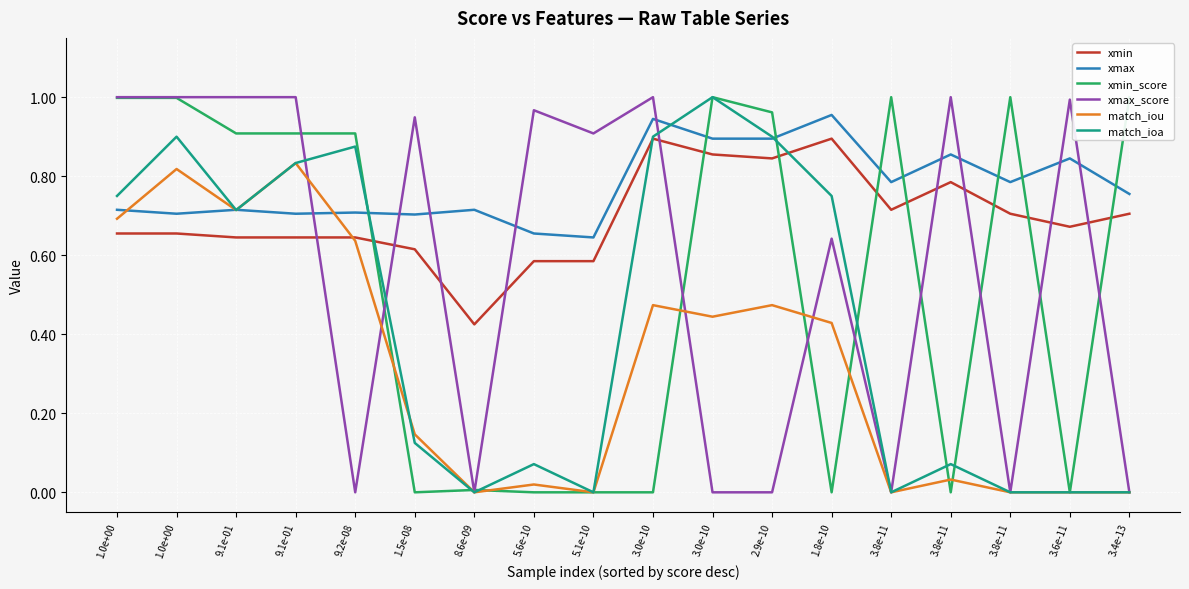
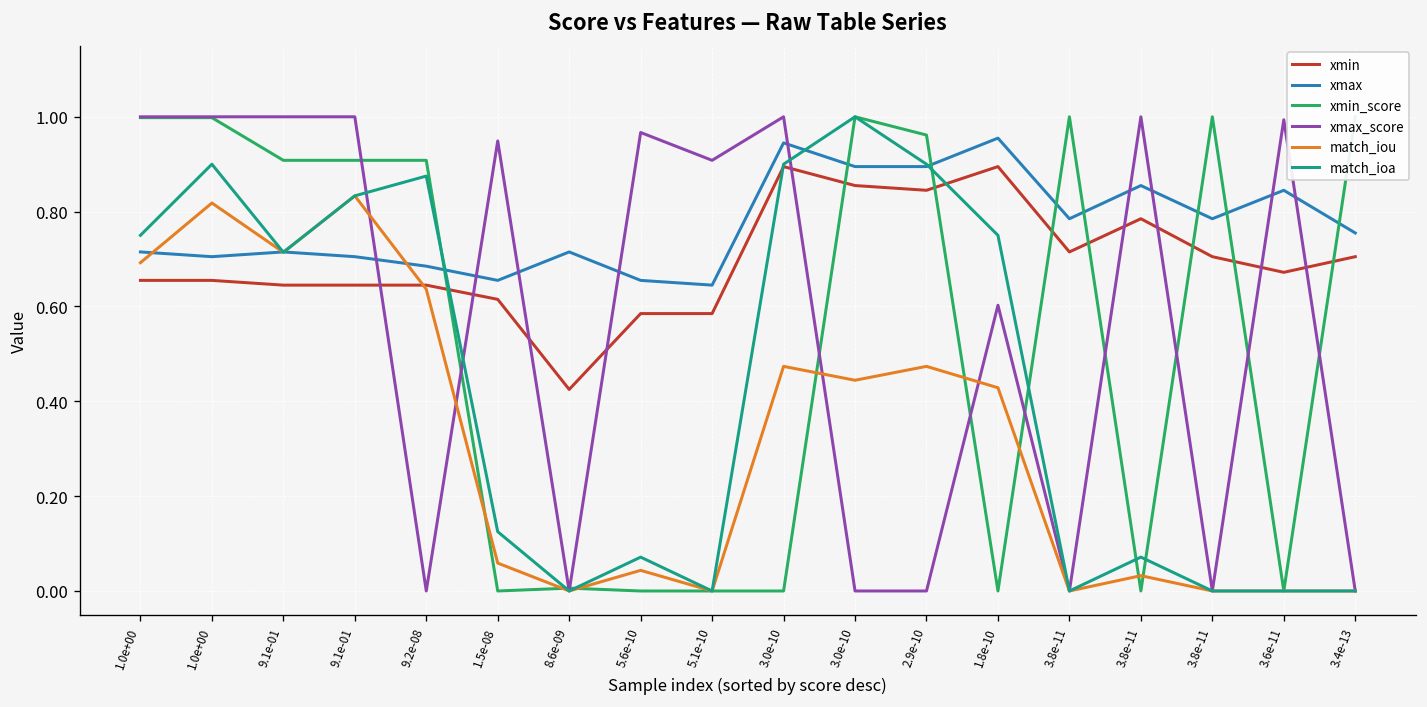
xmax, 9.2e-08: 0.71 -> 0.69
xmax, 1.5e-08: 0.70 -> 0.66
match_iou, 1.5e-08: 0.15 -> 0.06
match_iou, 5.6e-10: 0.02 -> 0.04
xmax_score, 1.8e-10: 0.64 -> 0.60
